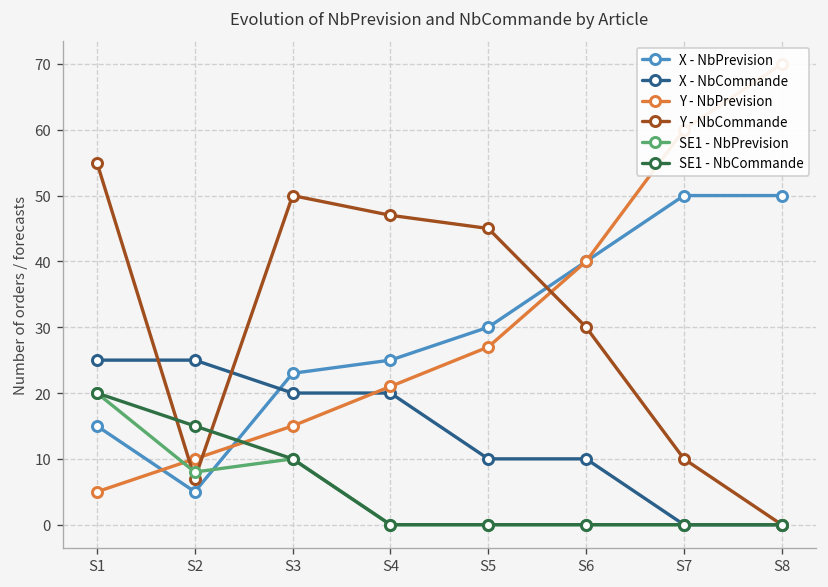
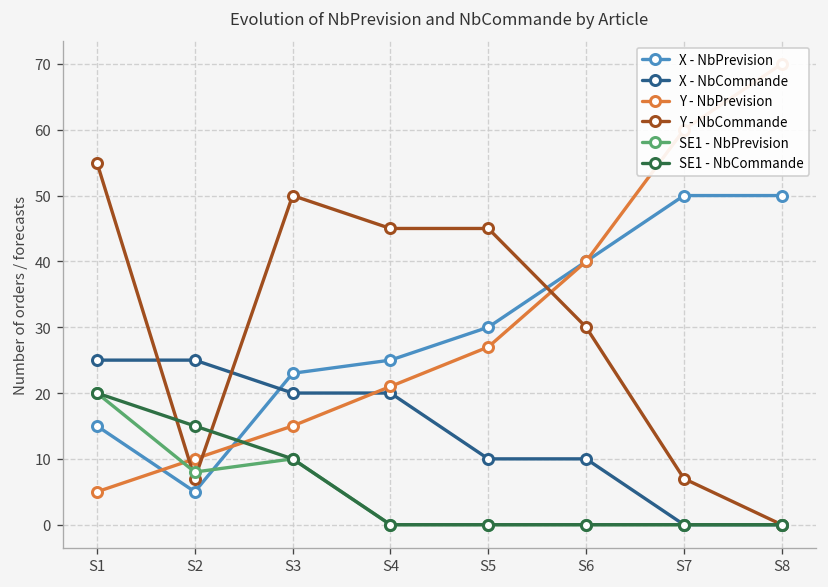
Y - NbCommande, S4: 47 -> 45
Y - NbCommande, S7: 10 -> 7
